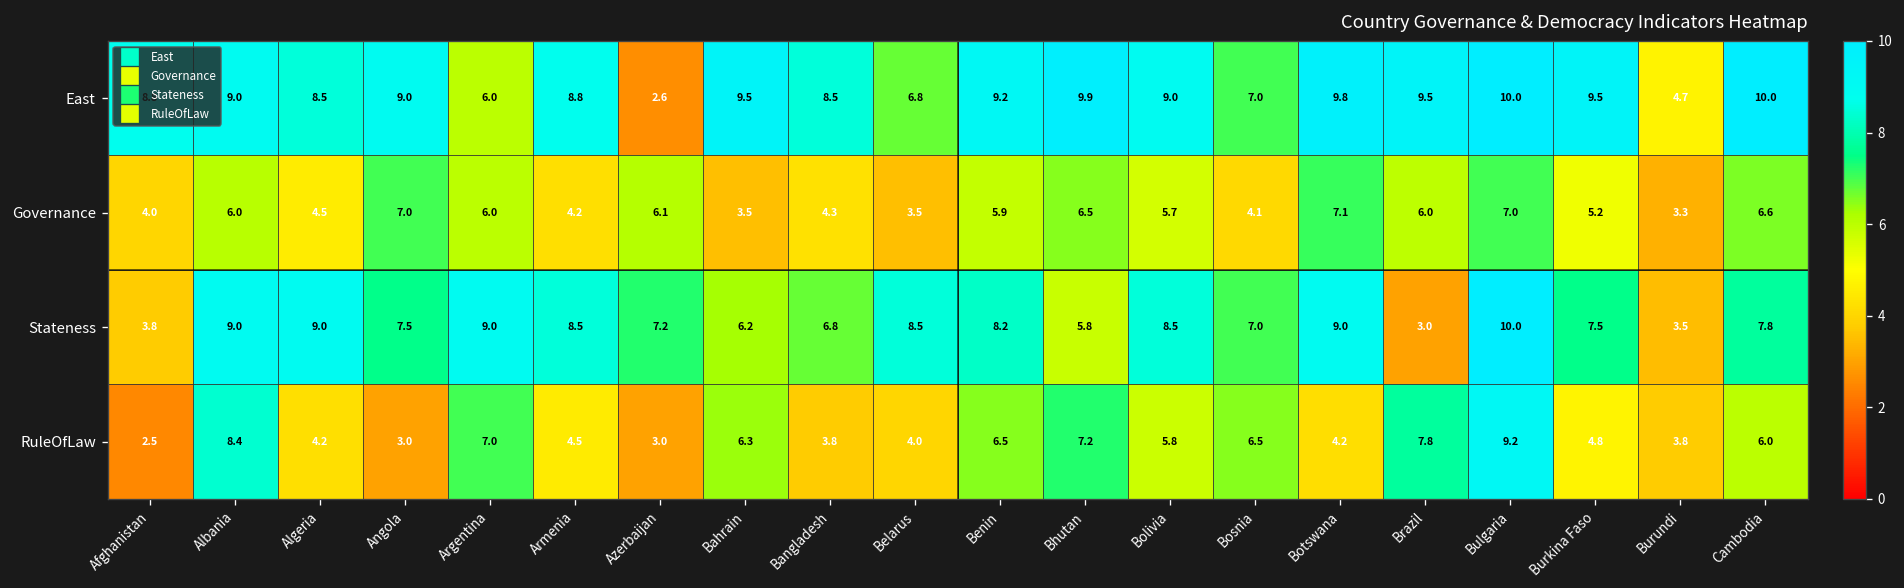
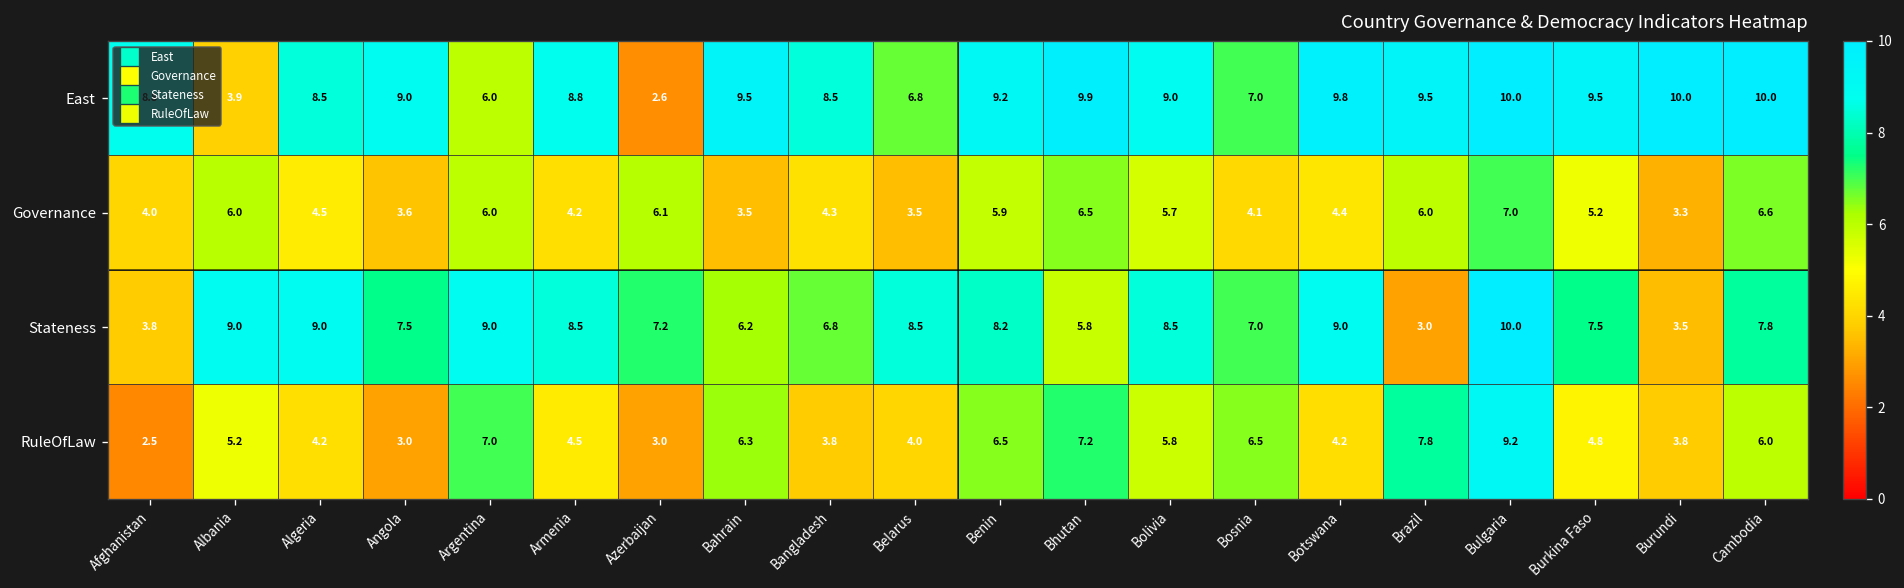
East, Albania: 9.0 -> 3.9
East, Burundi: 4.7 -> 10.0
Governance, Angola: 7.0 -> 3.6
Governance, Botswana: 7.1 -> 4.4
RuleOfLaw, Albania: 8.4 -> 5.2
